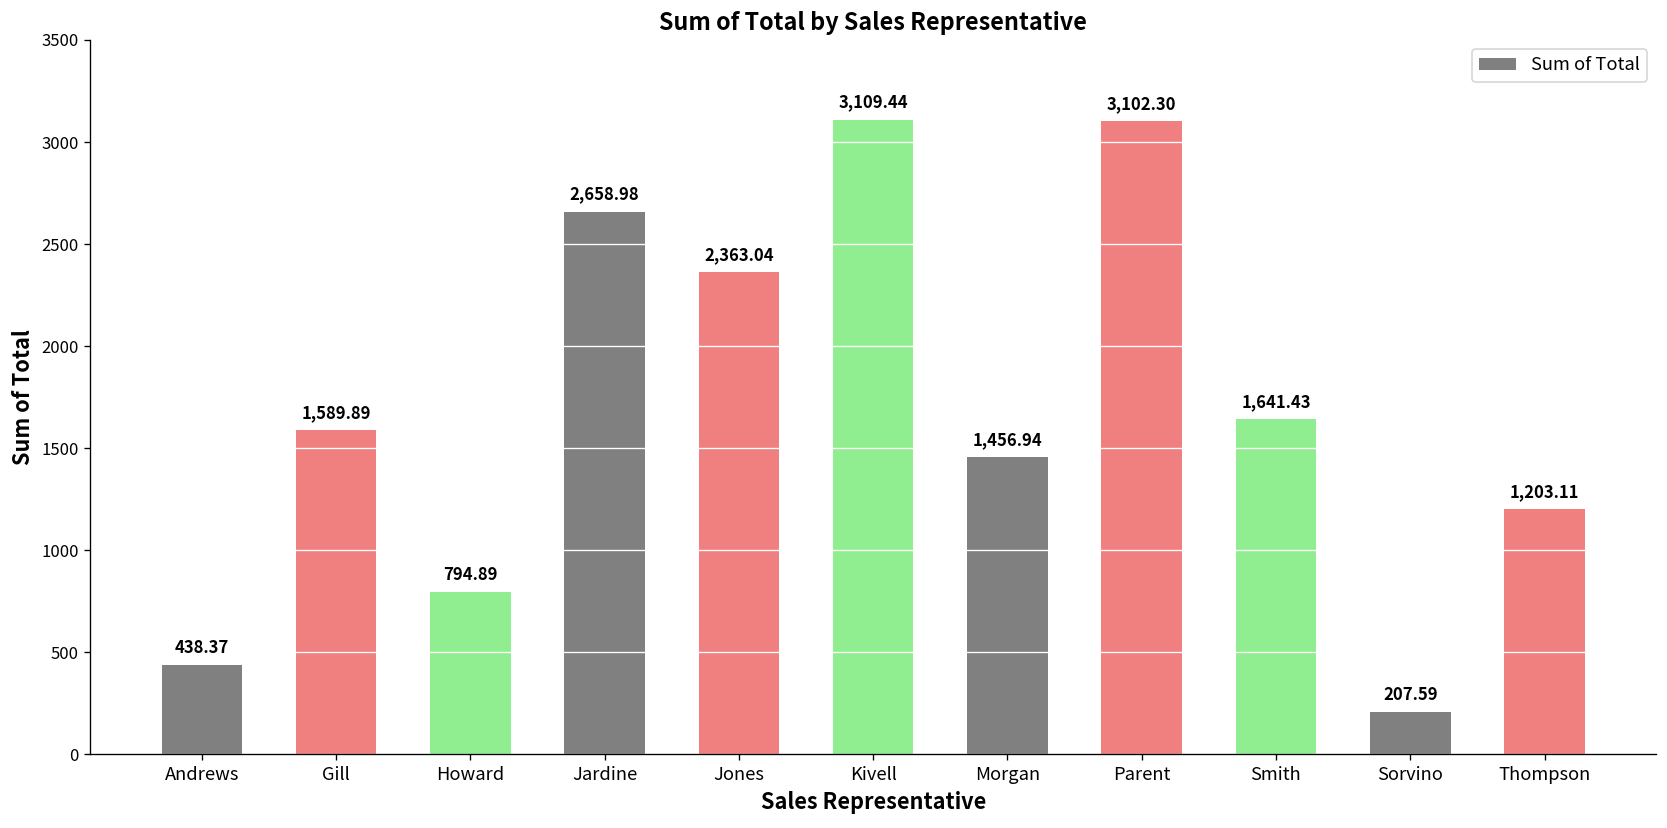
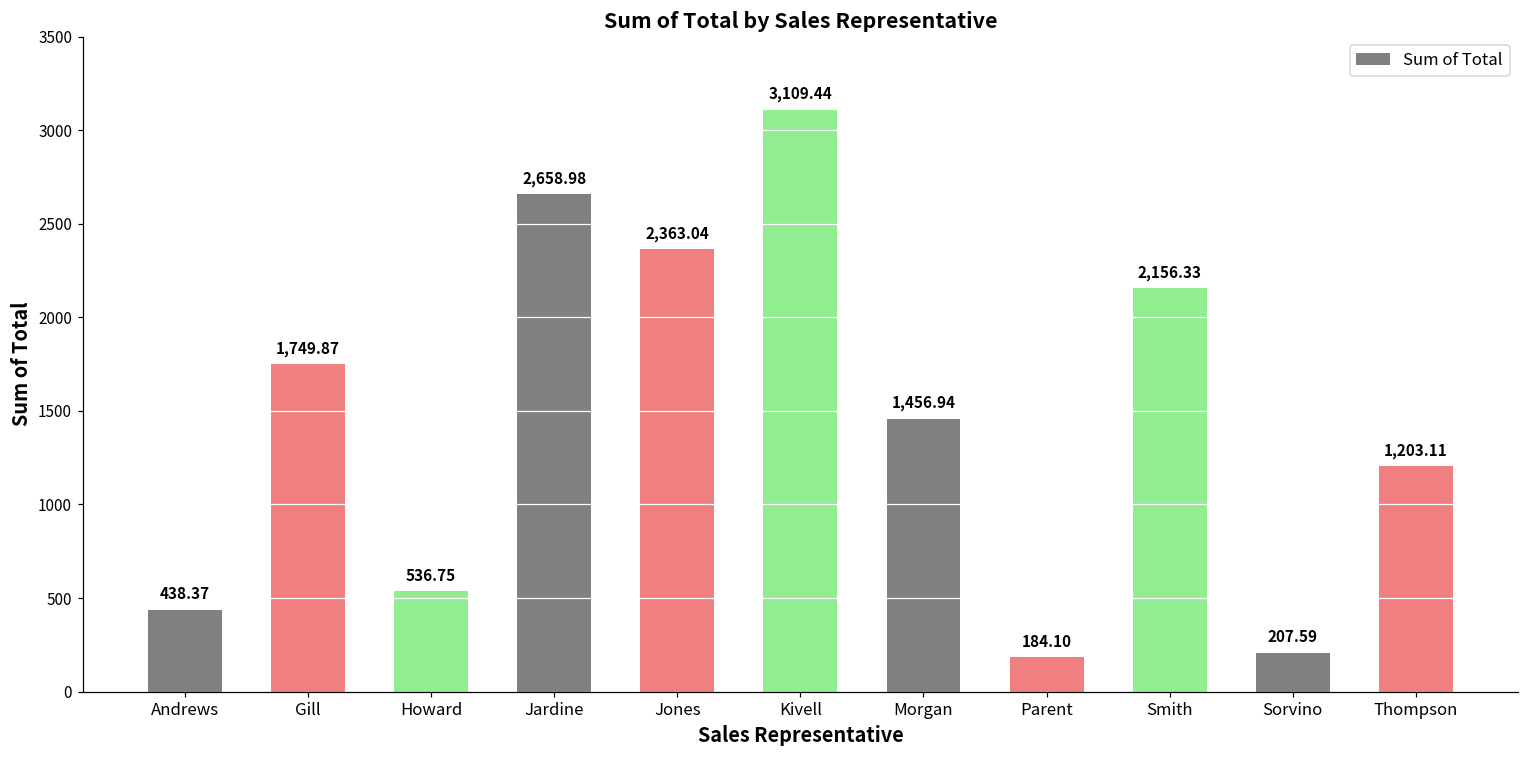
Gill: 1,589.89 -> 1,749.87
Howard: 794.89 -> 536.75
Parent: 3,102.30 -> 184.10
Smith: 1,641.43 -> 2,156.33
